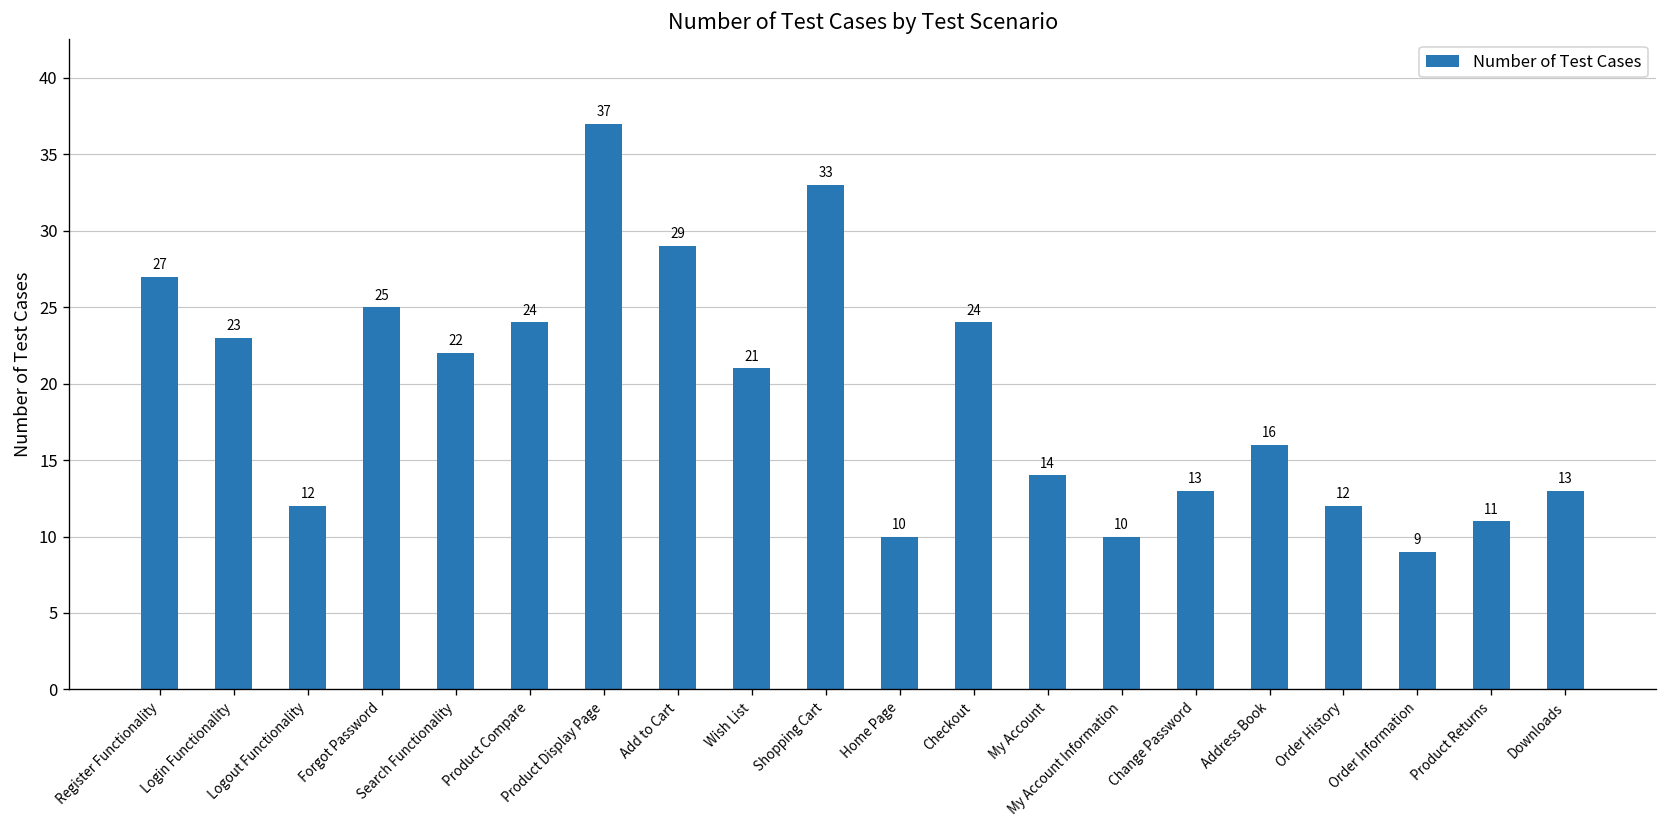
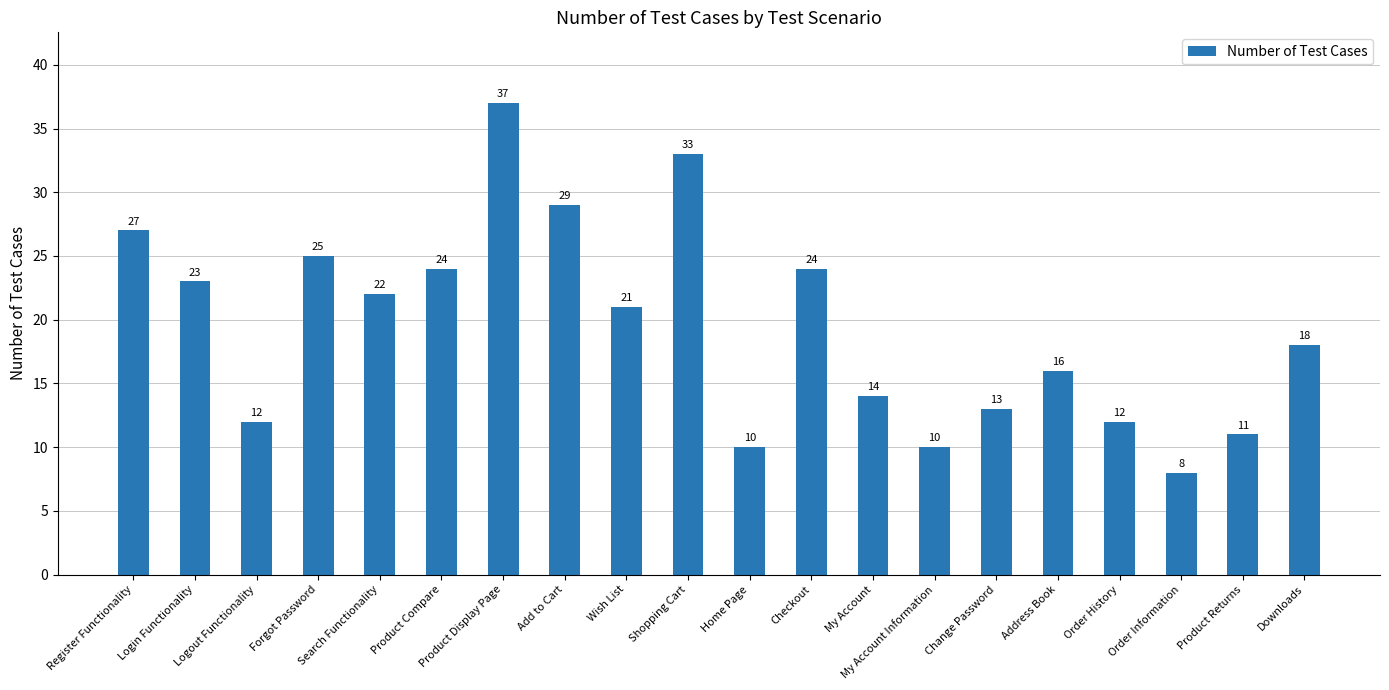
Order Information: 9 -> 8
Downloads: 13 -> 18
